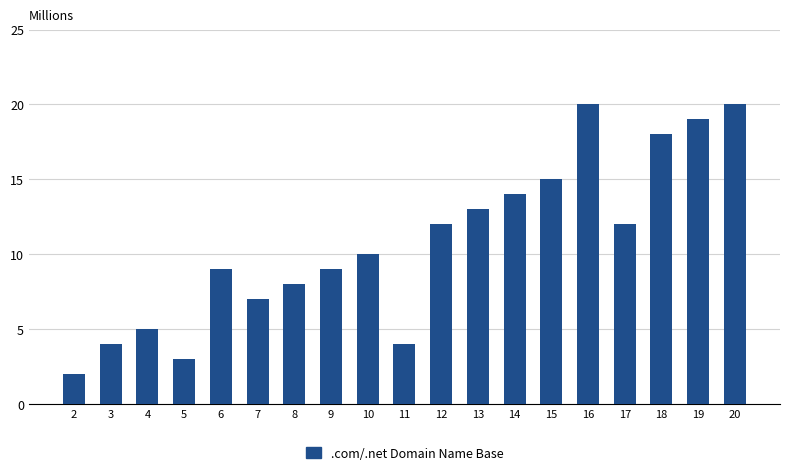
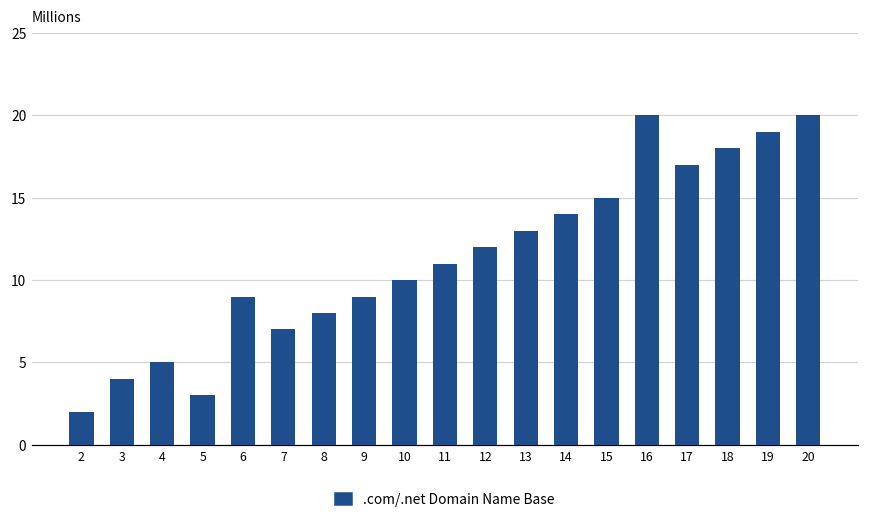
11: 4 -> 11
17: 12 -> 17
